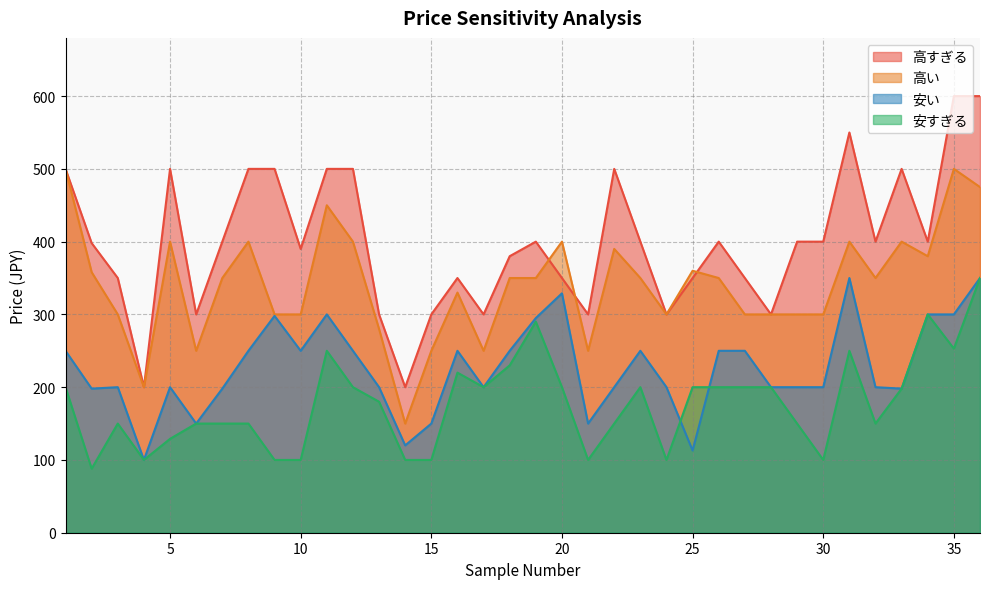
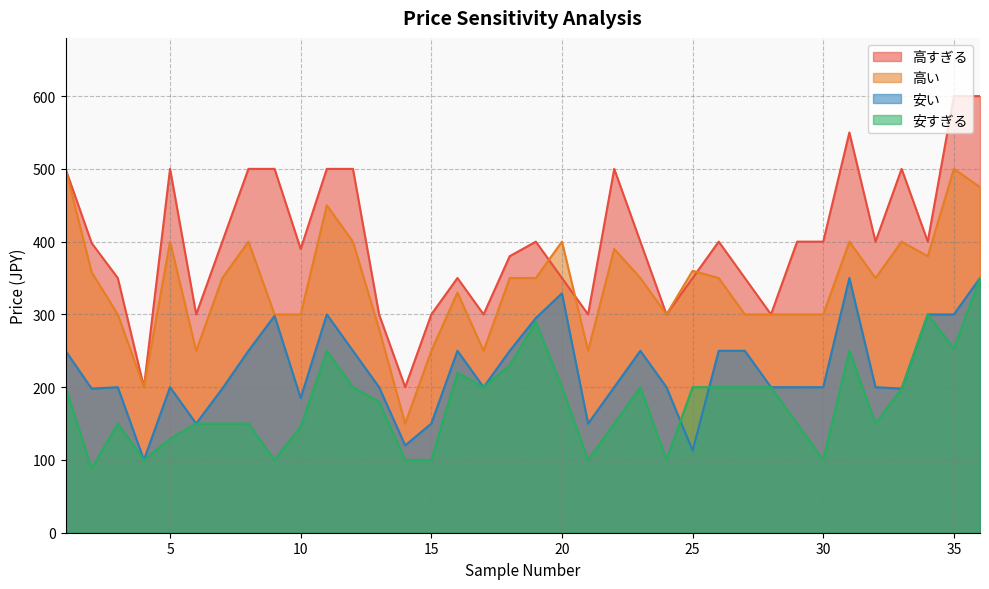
安い, 10: 250 -> 190
安すぎる, 10: 100 -> 150
